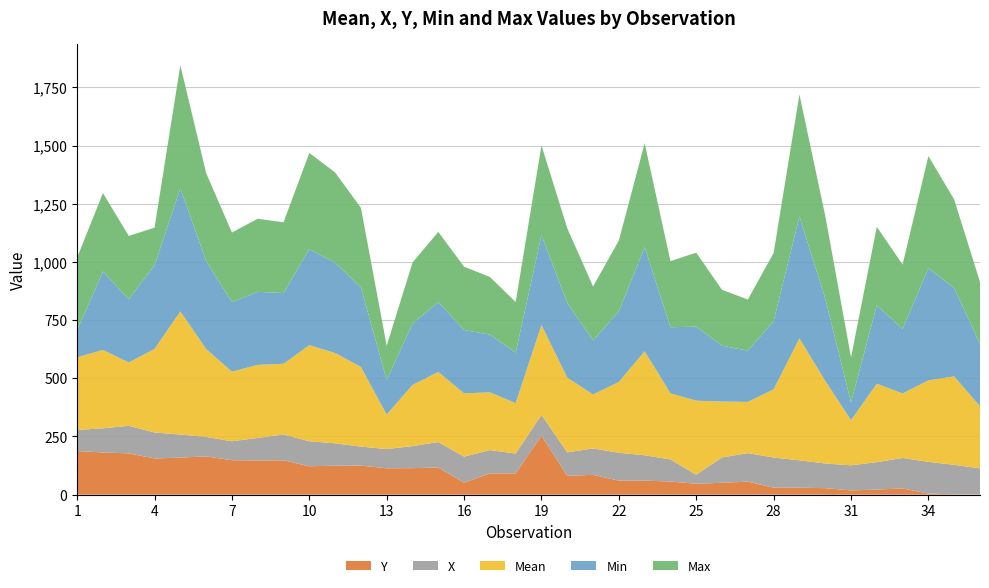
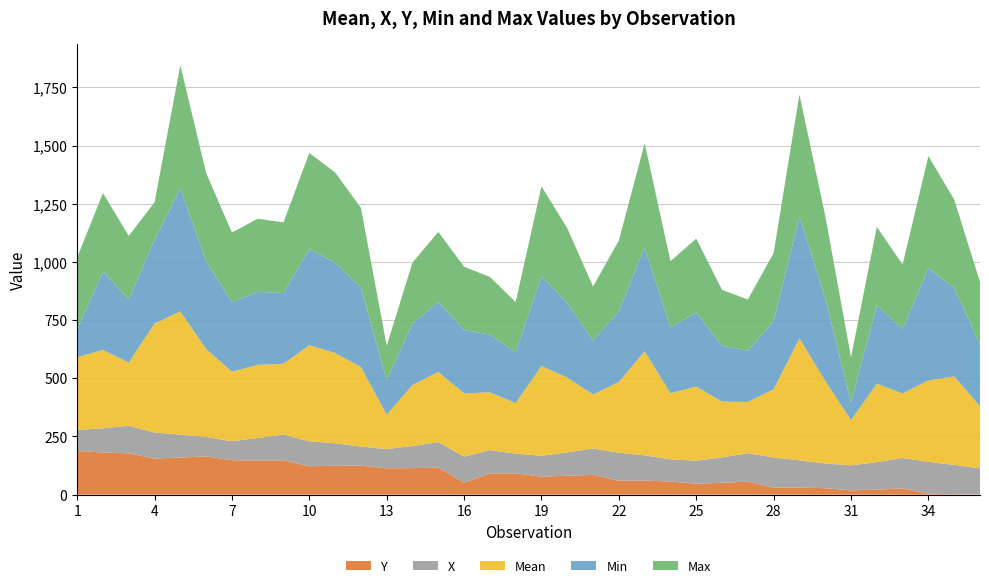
Mean, 4: 360 -> 470
Y, 19: 250 -> 80
X, 25: 40 -> 100
